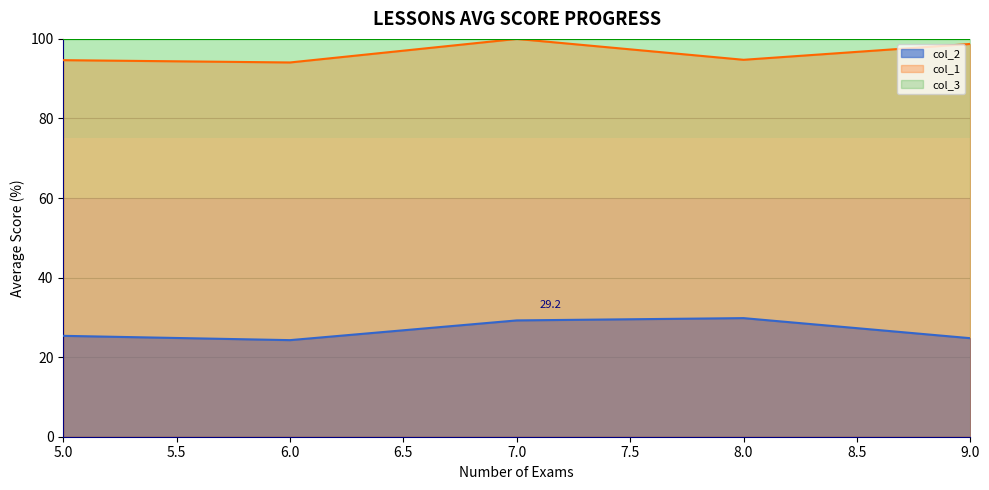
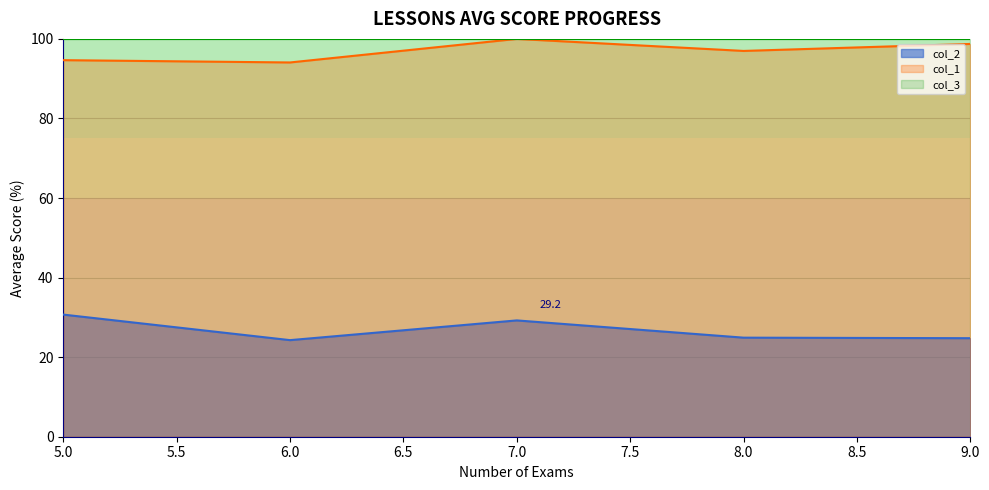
col_2, 5.0: 25 -> 31
col_2, 8.0: 30 -> 25
col_1, 8.0: 95 -> 97
